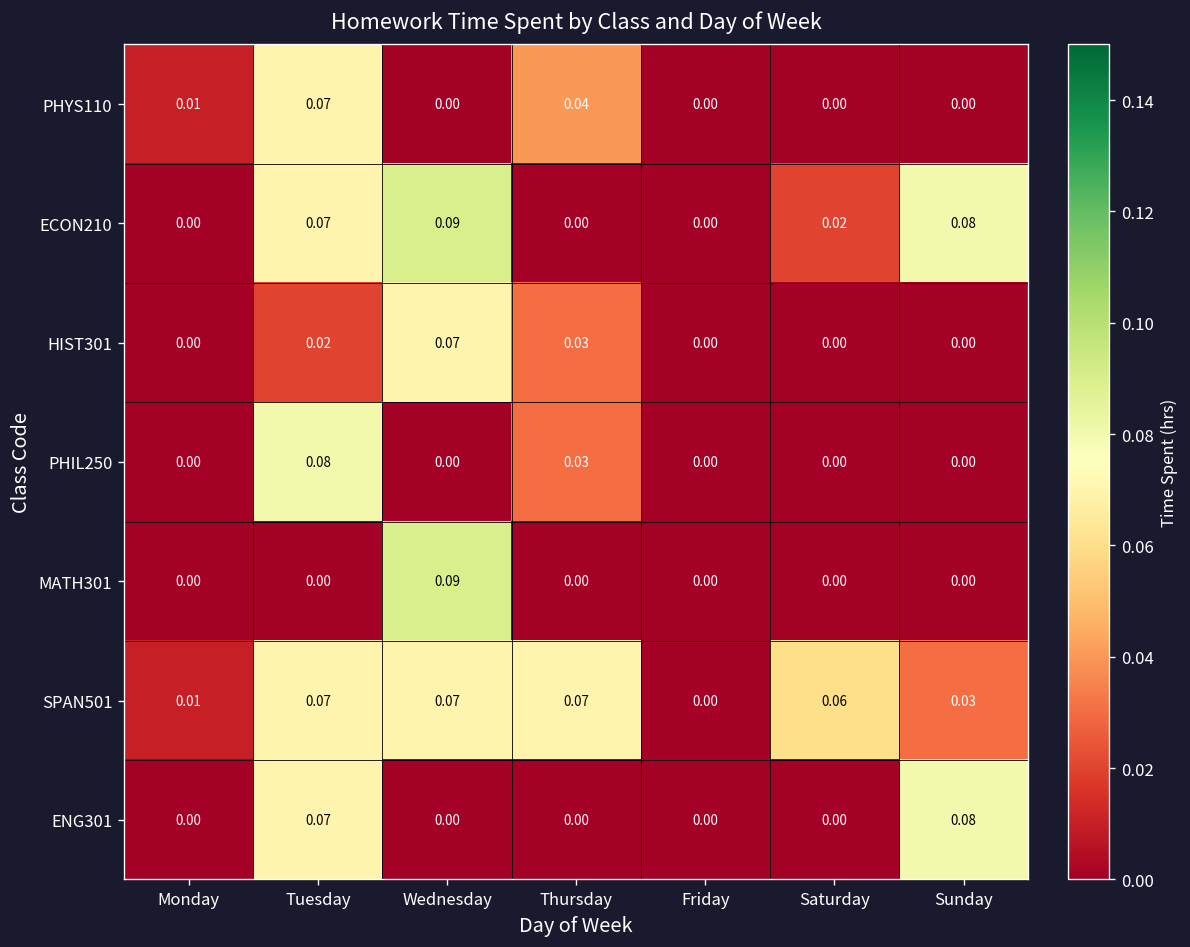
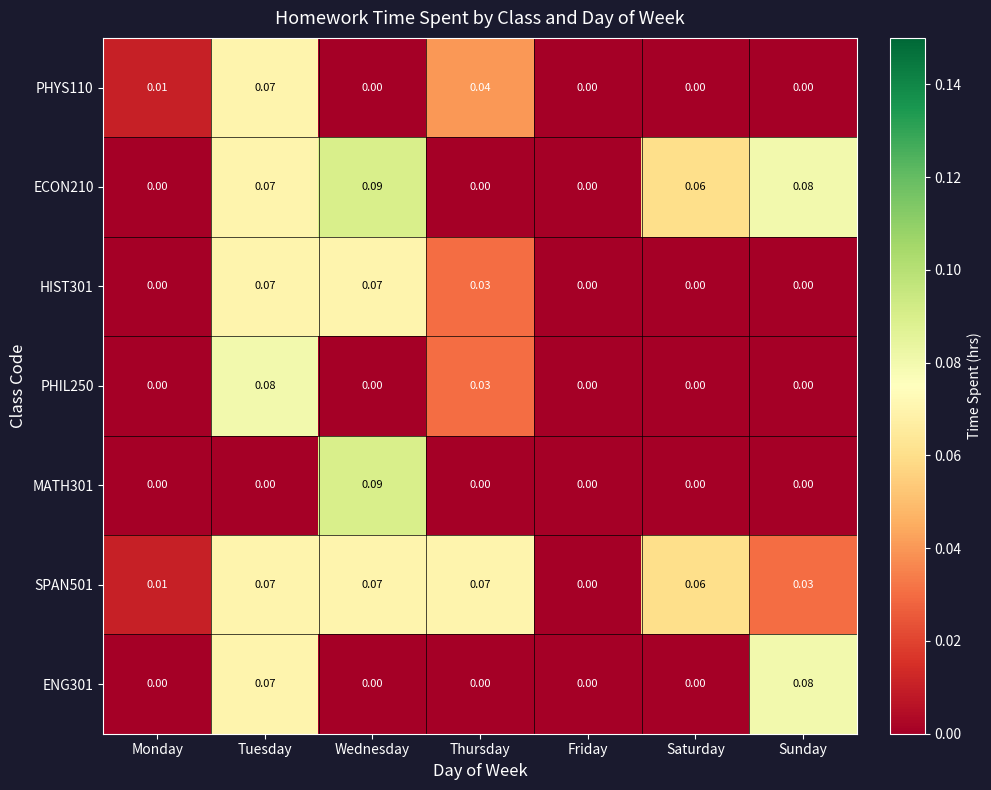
ECON210, Saturday: 0.02 -> 0.06
HIST301, Tuesday: 0.02 -> 0.07
